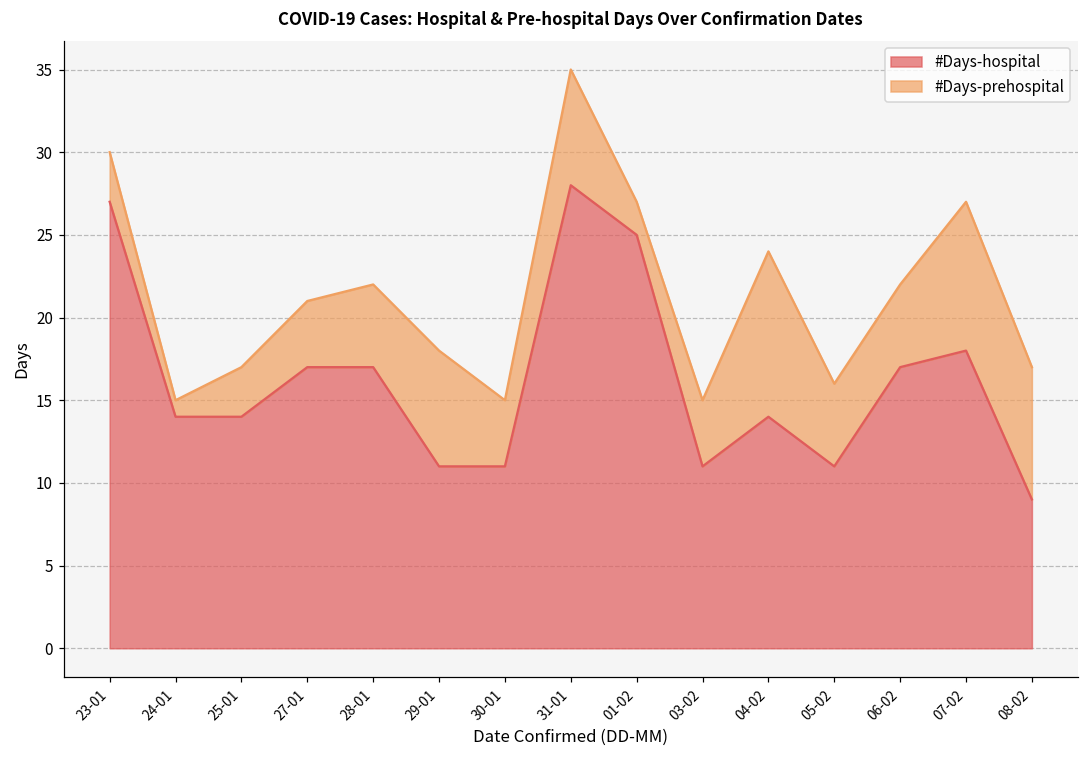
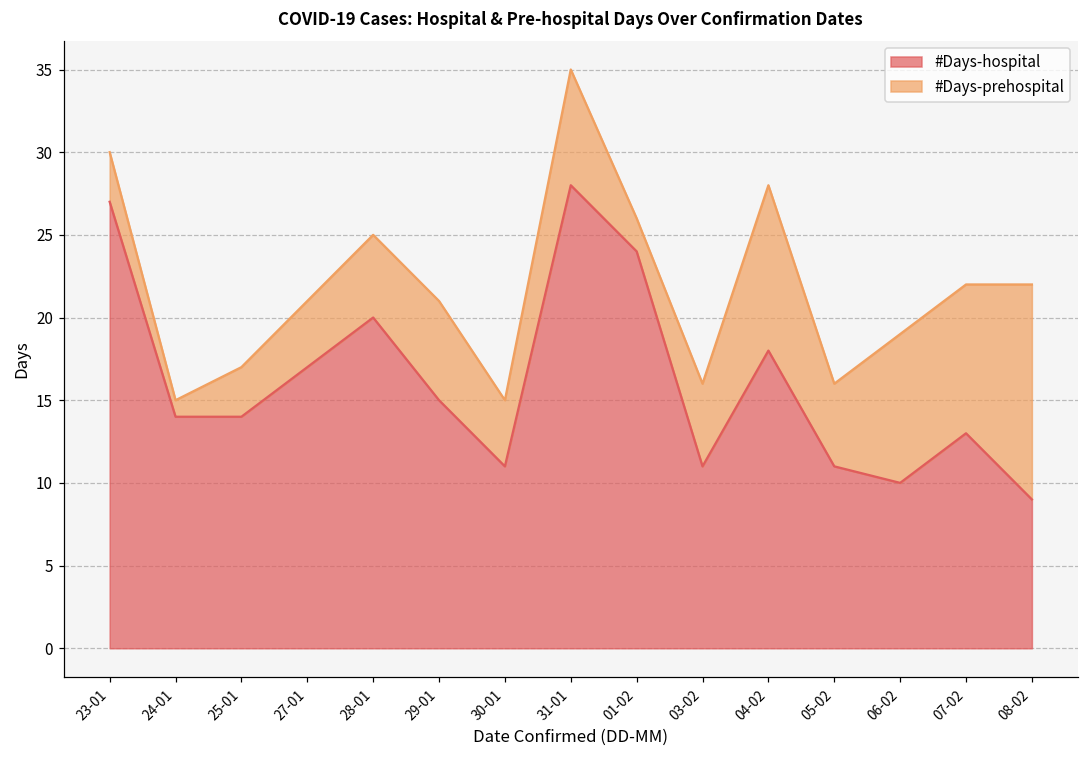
#Days-hospital, 28-01: 17 -> 20
#Days-hospital, 29-01: 11 -> 15
#Days-prehospital, 29-01: 7 -> 6
#Days-hospital, 01-02: 25 -> 24
#Days-prehospital, 03-02: 4 -> 5
#Days-hospital, 04-02: 14 -> 18
#Days-hospital, 06-02: 17 -> 10
#Days-prehospital, 06-02: 5 -> 9
#Days-hospital, 07-02: 18 -> 13
#Days-prehospital, 08-02: 8 -> 13
